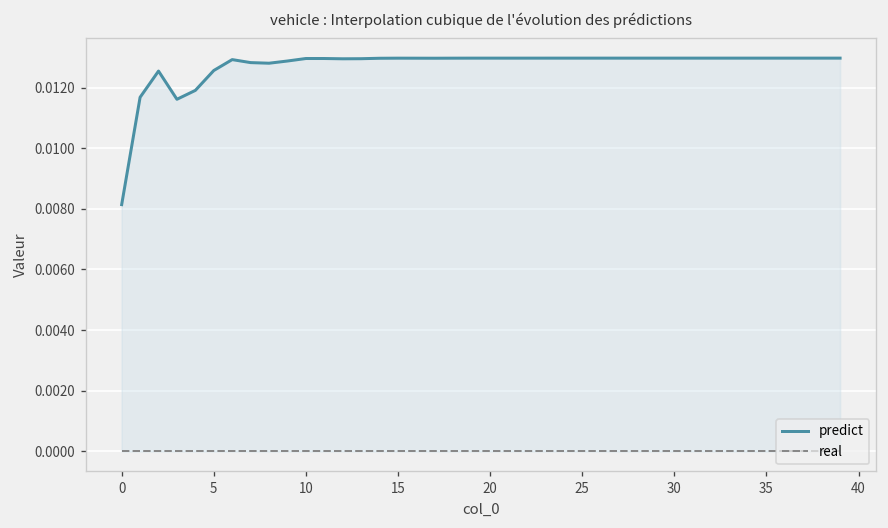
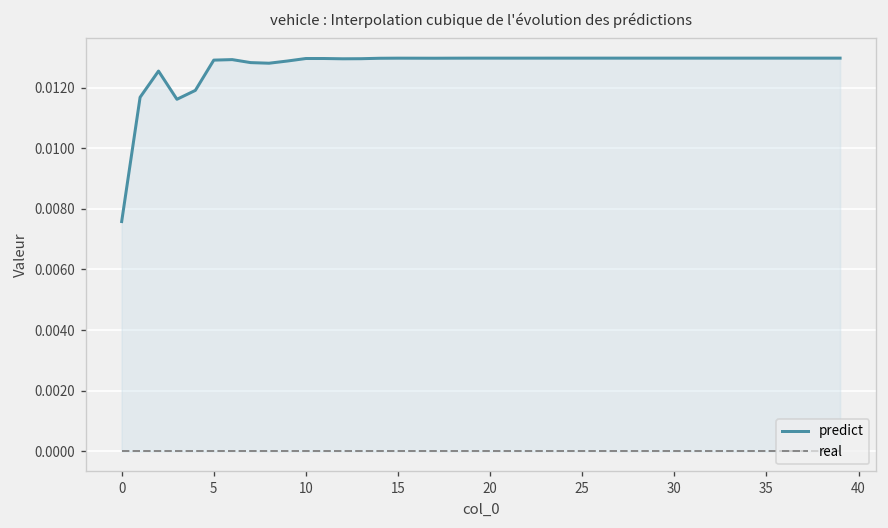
predict, 0: 0.0081 -> 0.0076
predict, 5: 0.0126 -> 0.0129
